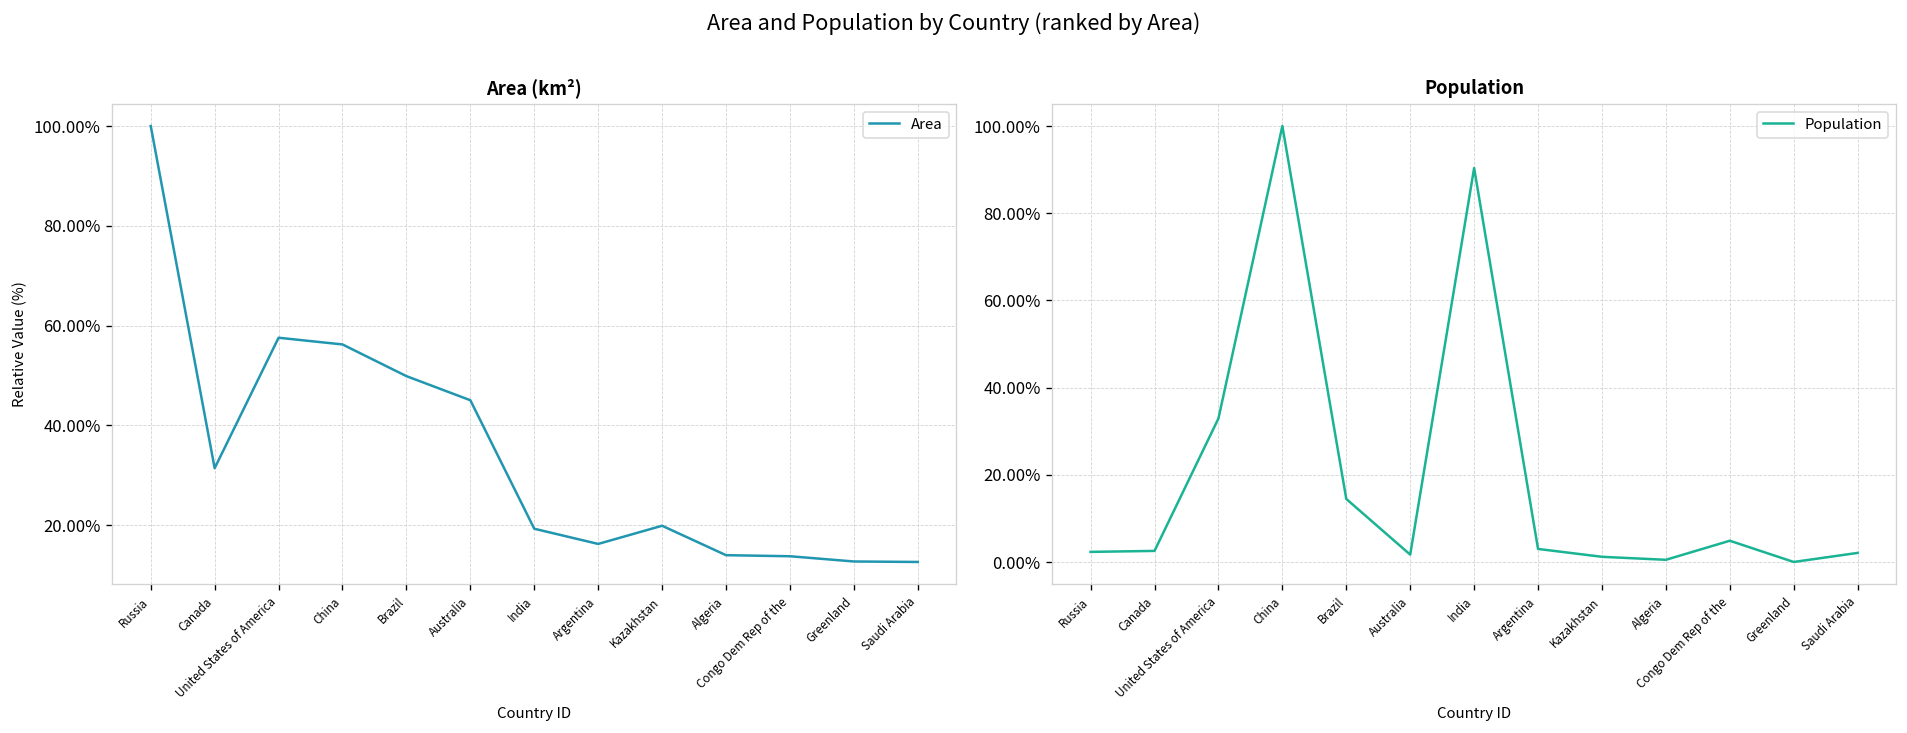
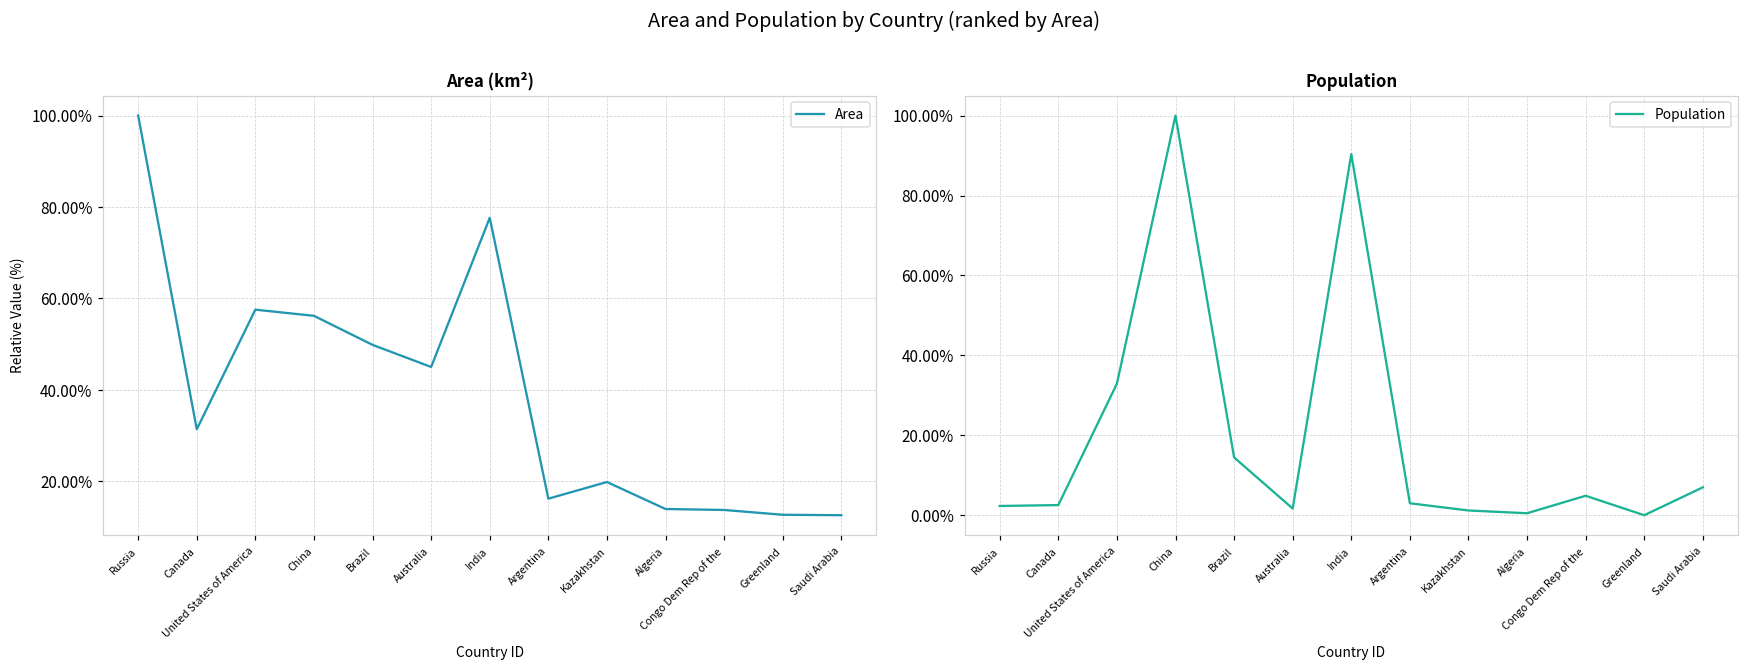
Area (km²), India: 19% -> 78%
Population, Saudi Arabia: 2% -> 7%
